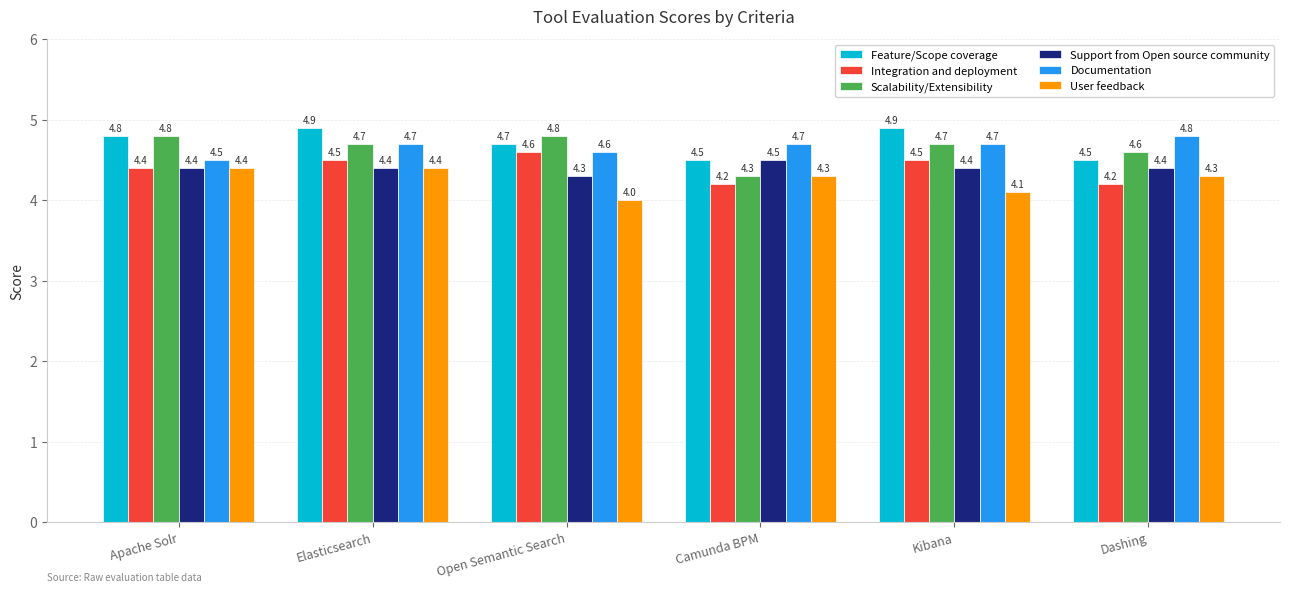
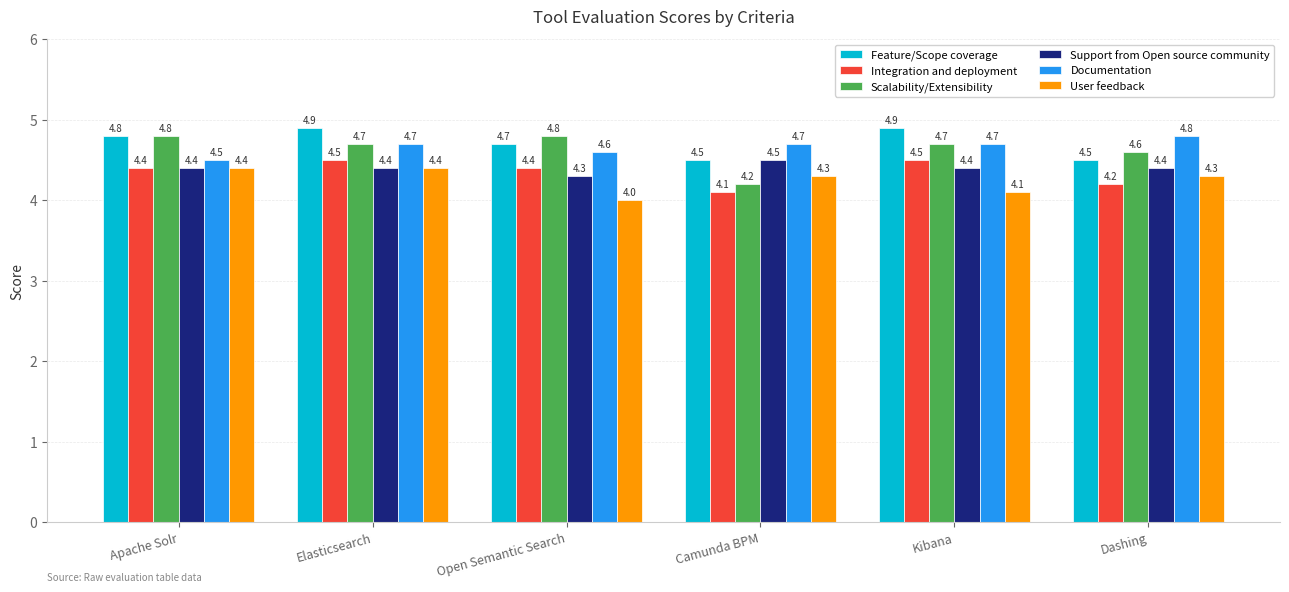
Integration and deployment, Open Semantic Search: 4.6 -> 4.4
Integration and deployment, Camunda BPM: 4.2 -> 4.1
Scalability/Extensibility, Camunda BPM: 4.3 -> 4.2
